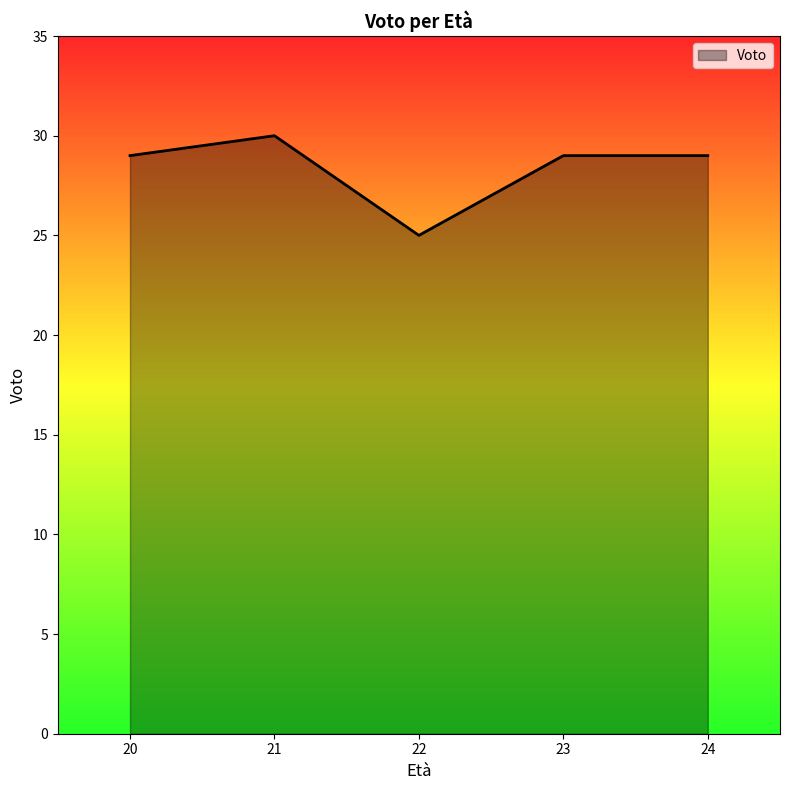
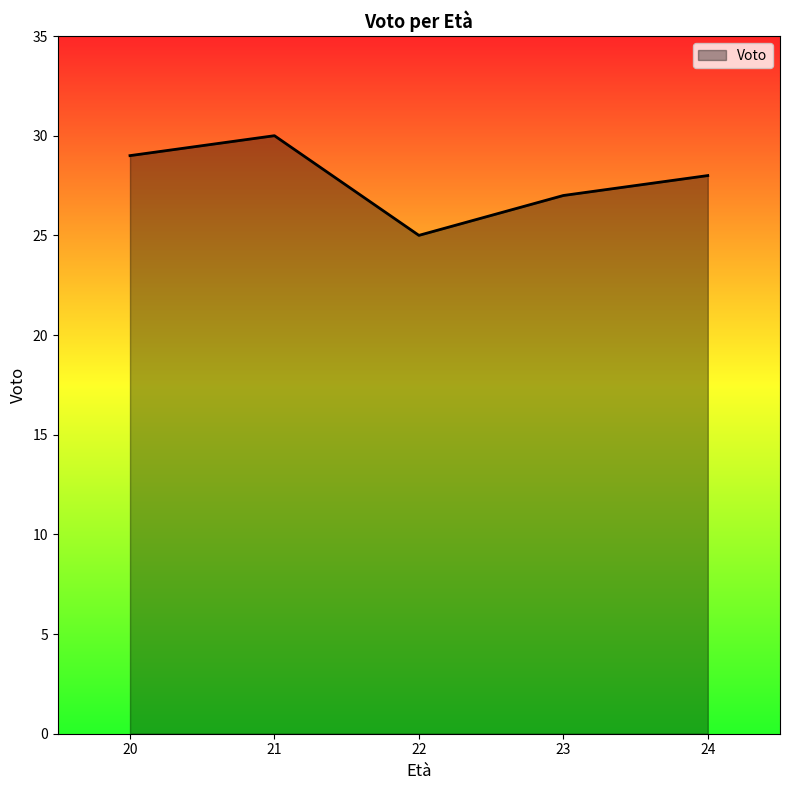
23: 29 -> 27
24: 29 -> 28
